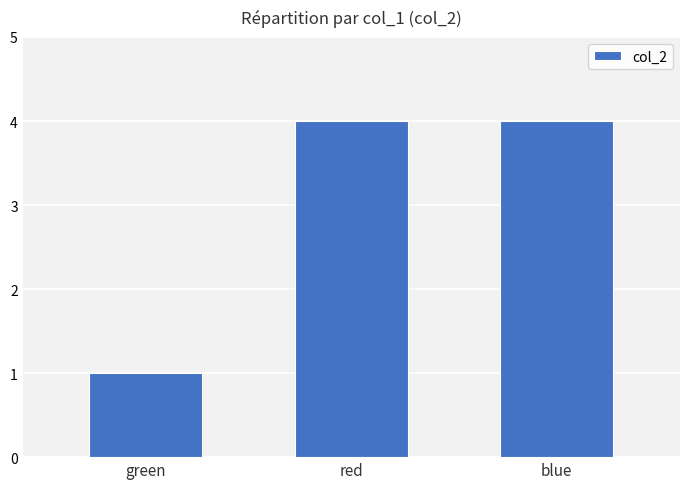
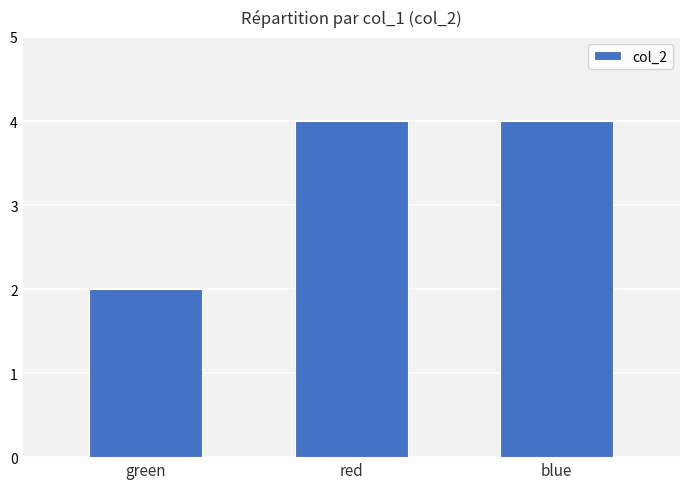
green: 1 -> 2
